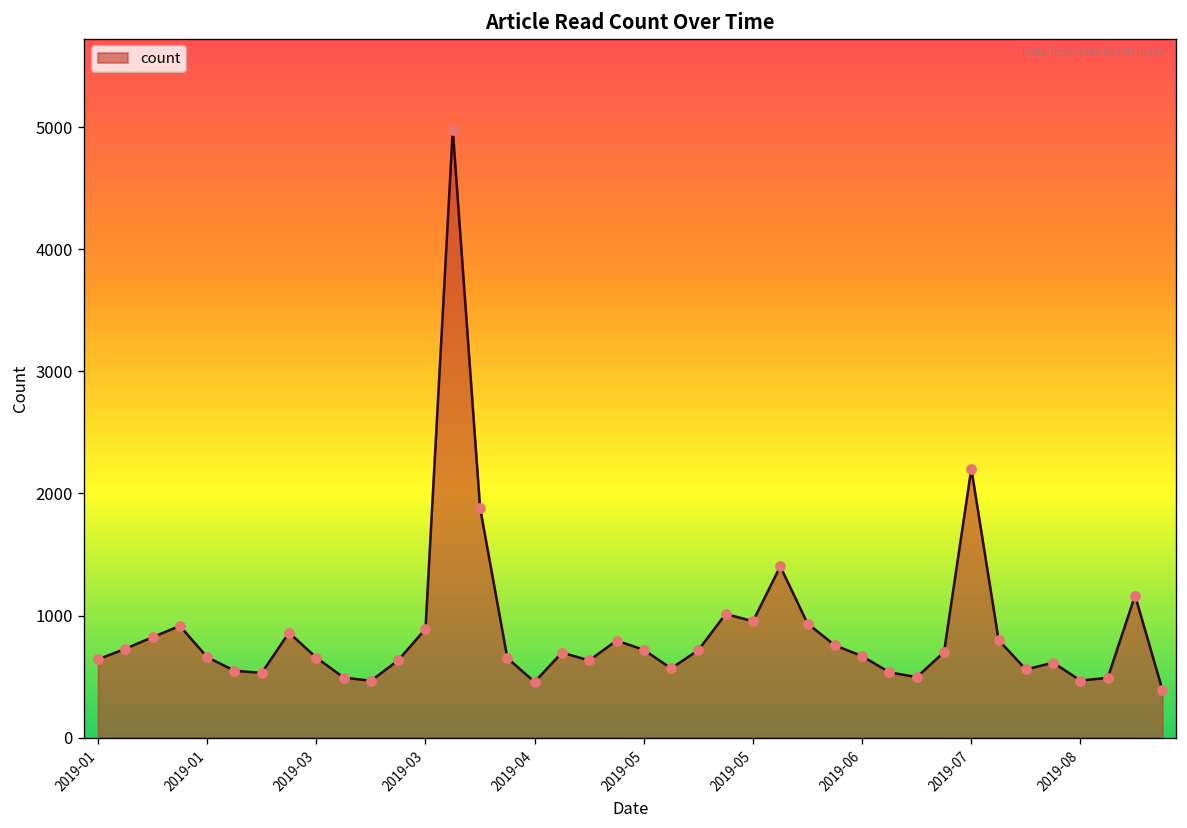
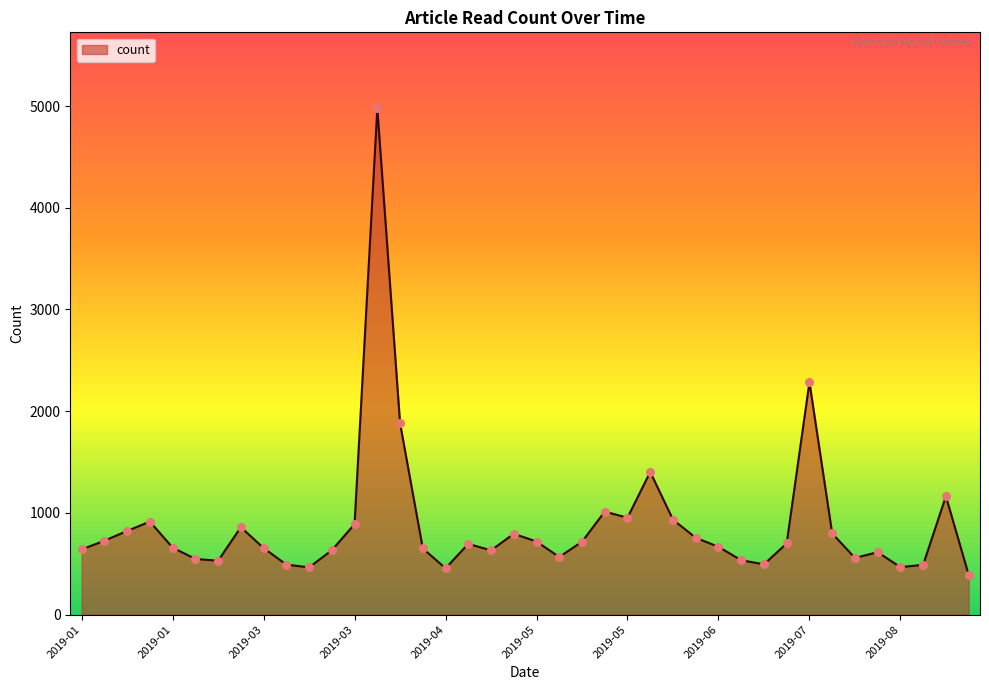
2019-07: 2200 -> 2290
